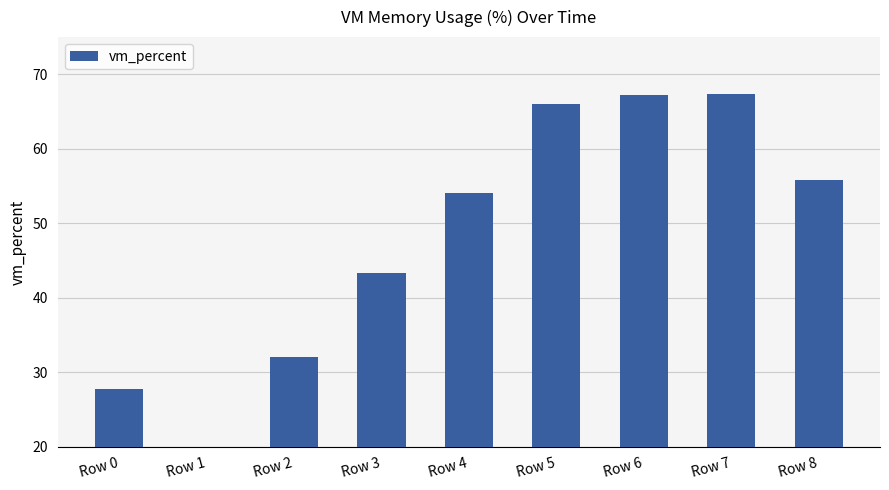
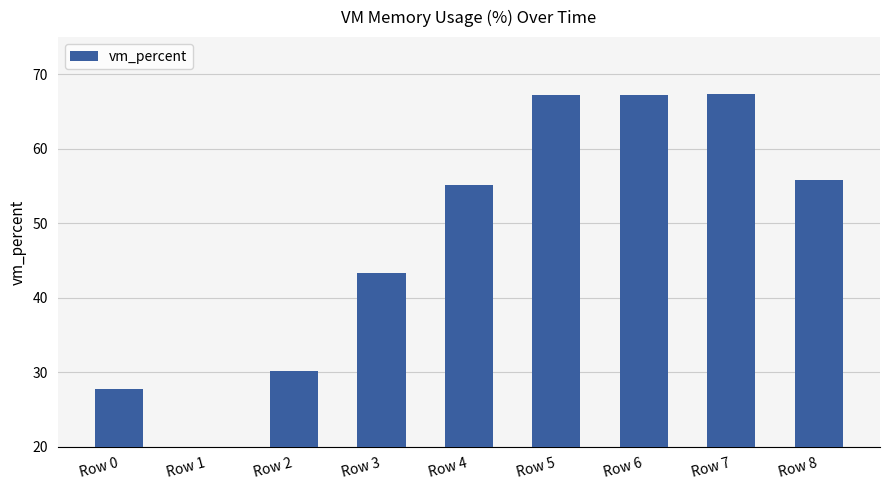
Row 2: 32 -> 30
Row 4: 54 -> 55
Row 5: 66 -> 67
